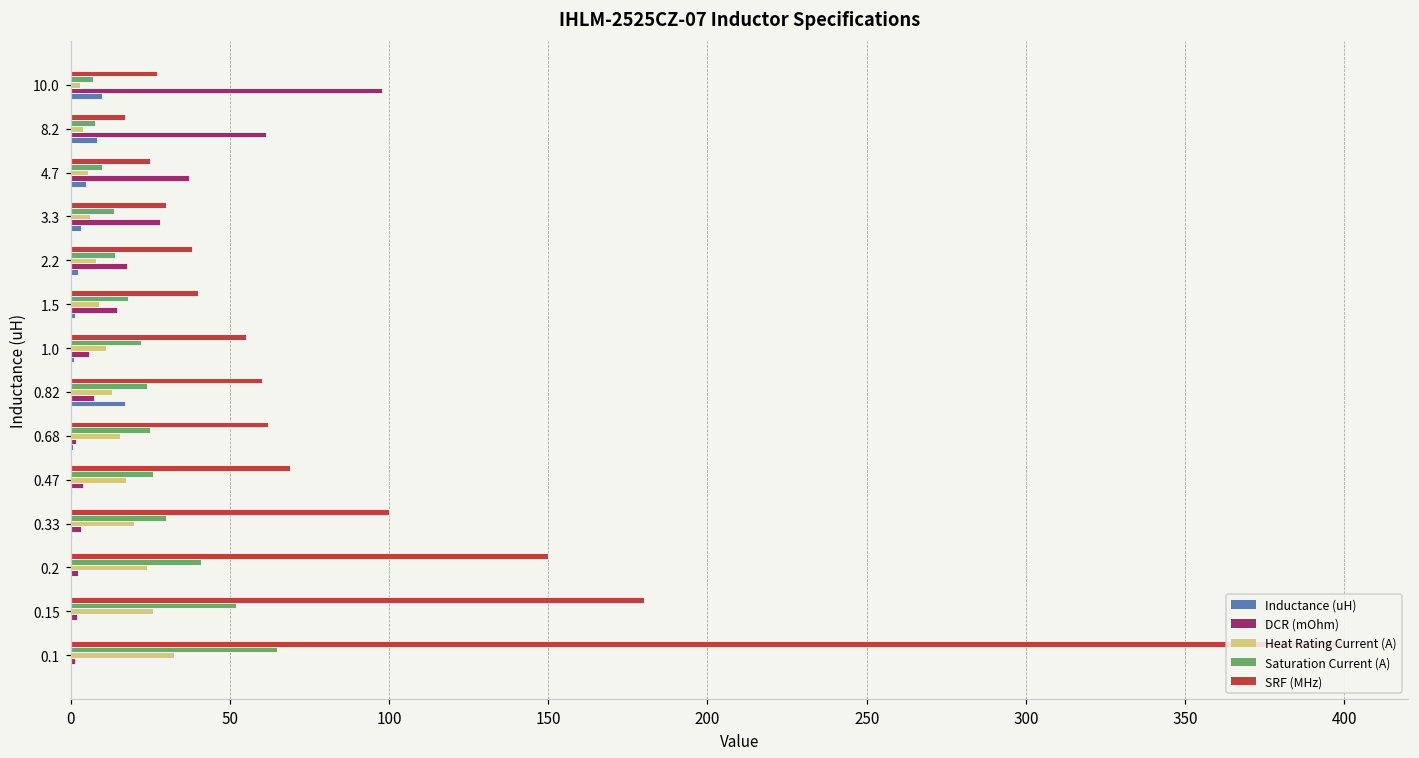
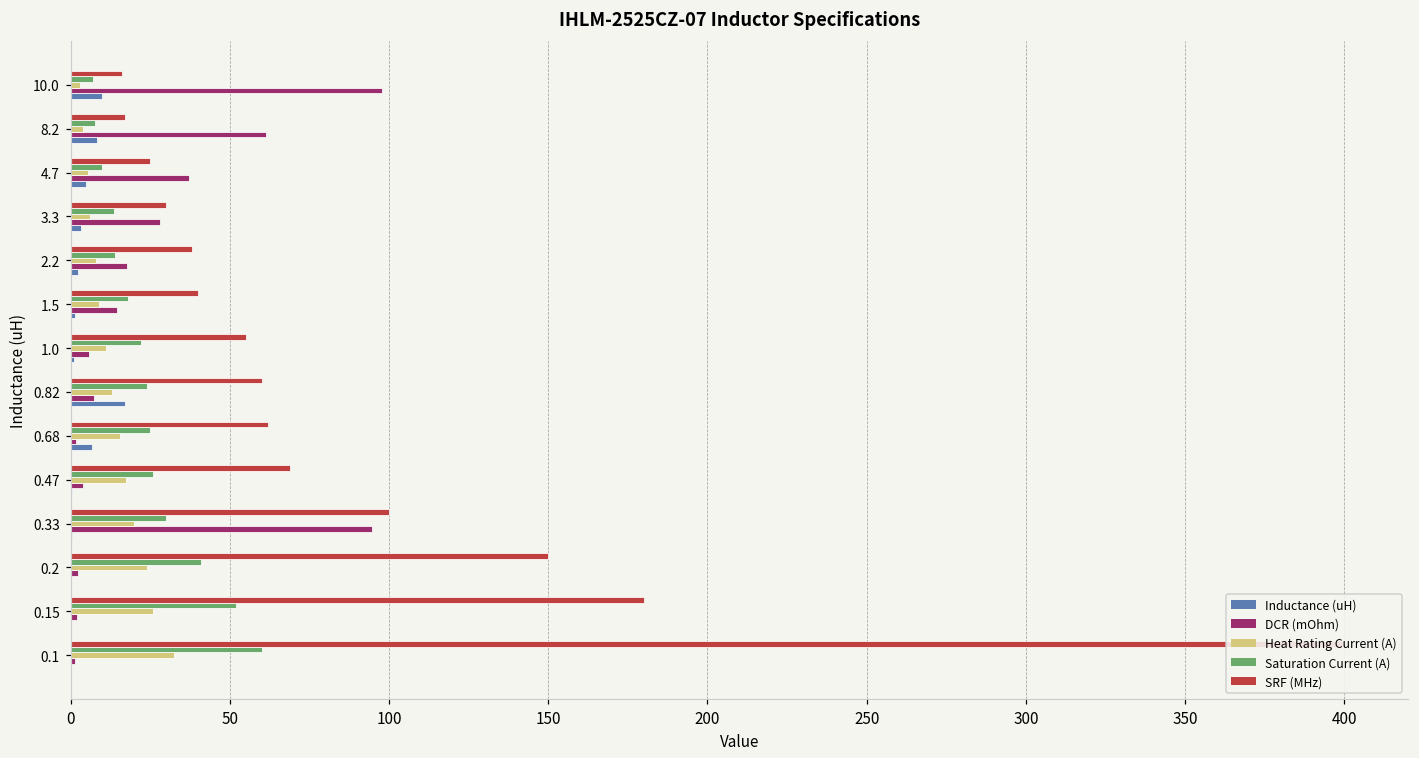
SRF (MHz), 10.0: 27 -> 16
Inductance (uH), 0.68: 1 -> 7
DCR (mOhm), 0.33: 3 -> 95
Saturation Current (A), 0.1: 65 -> 60
